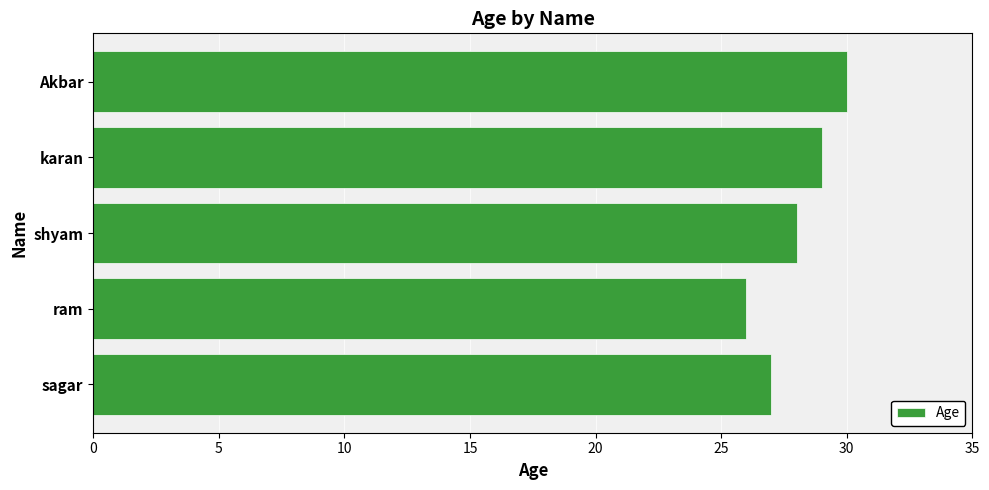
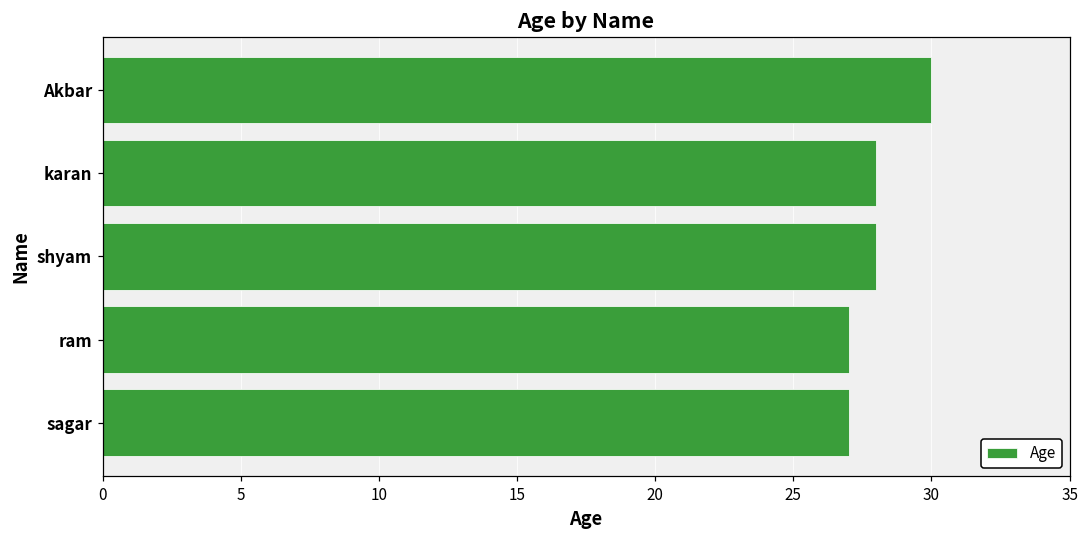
karan: 29 -> 28
ram: 26 -> 27
